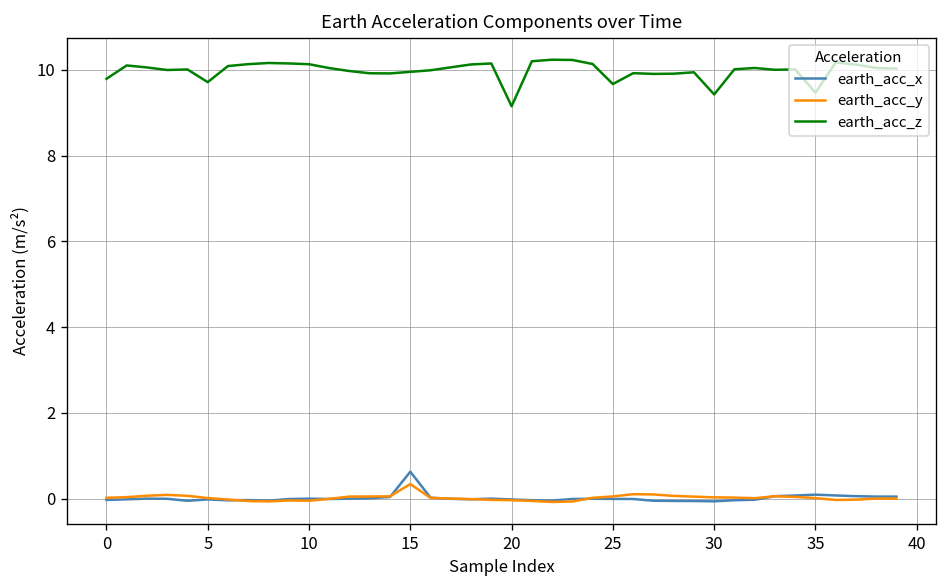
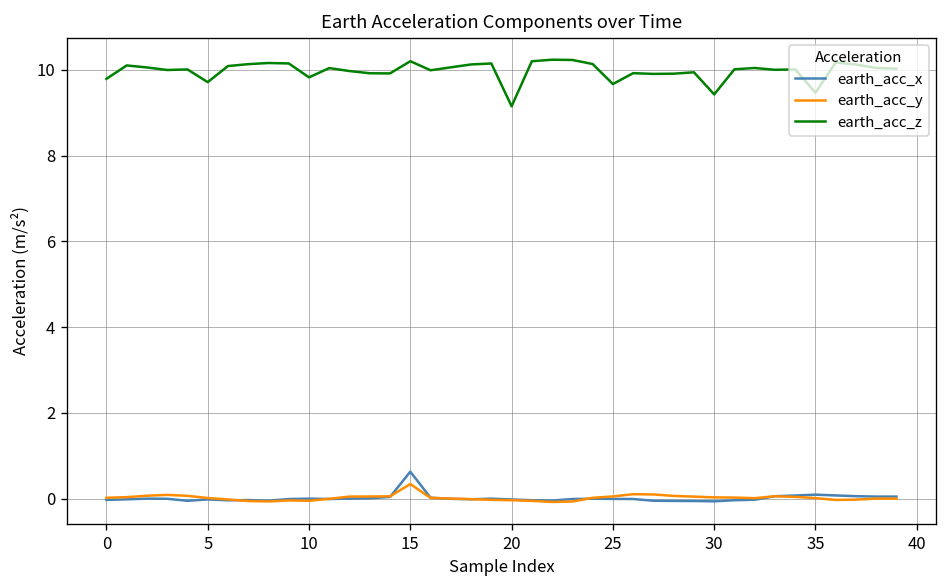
earth_acc_z, 10: 10.1 -> 9.8
earth_acc_z, 15: 10.0 -> 10.2
